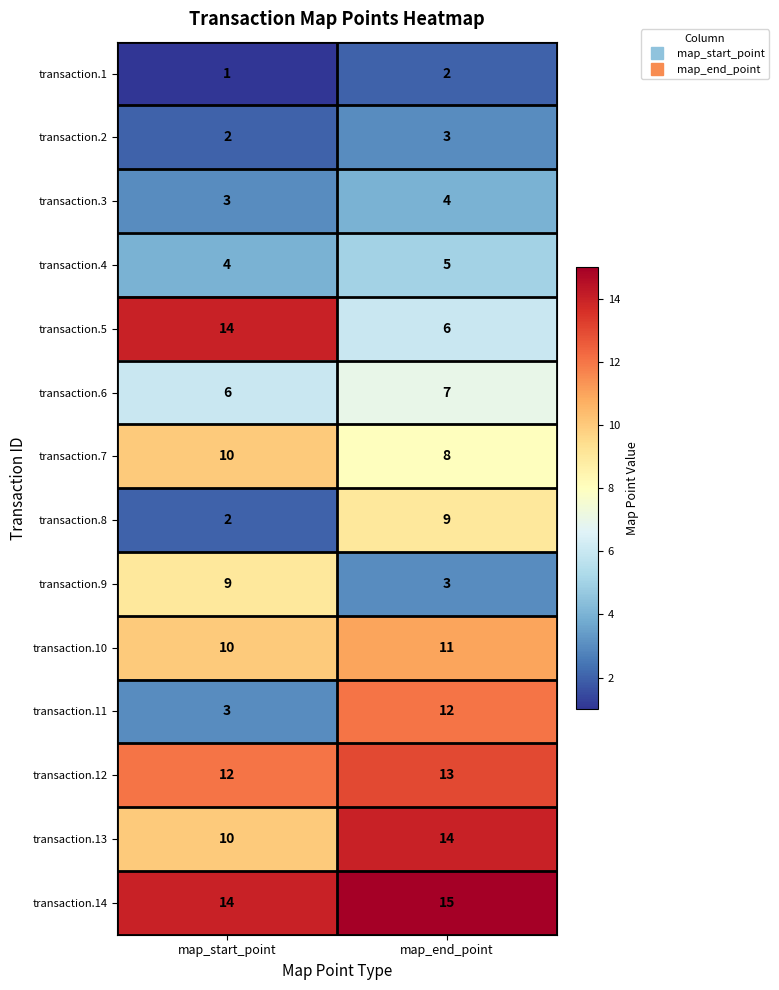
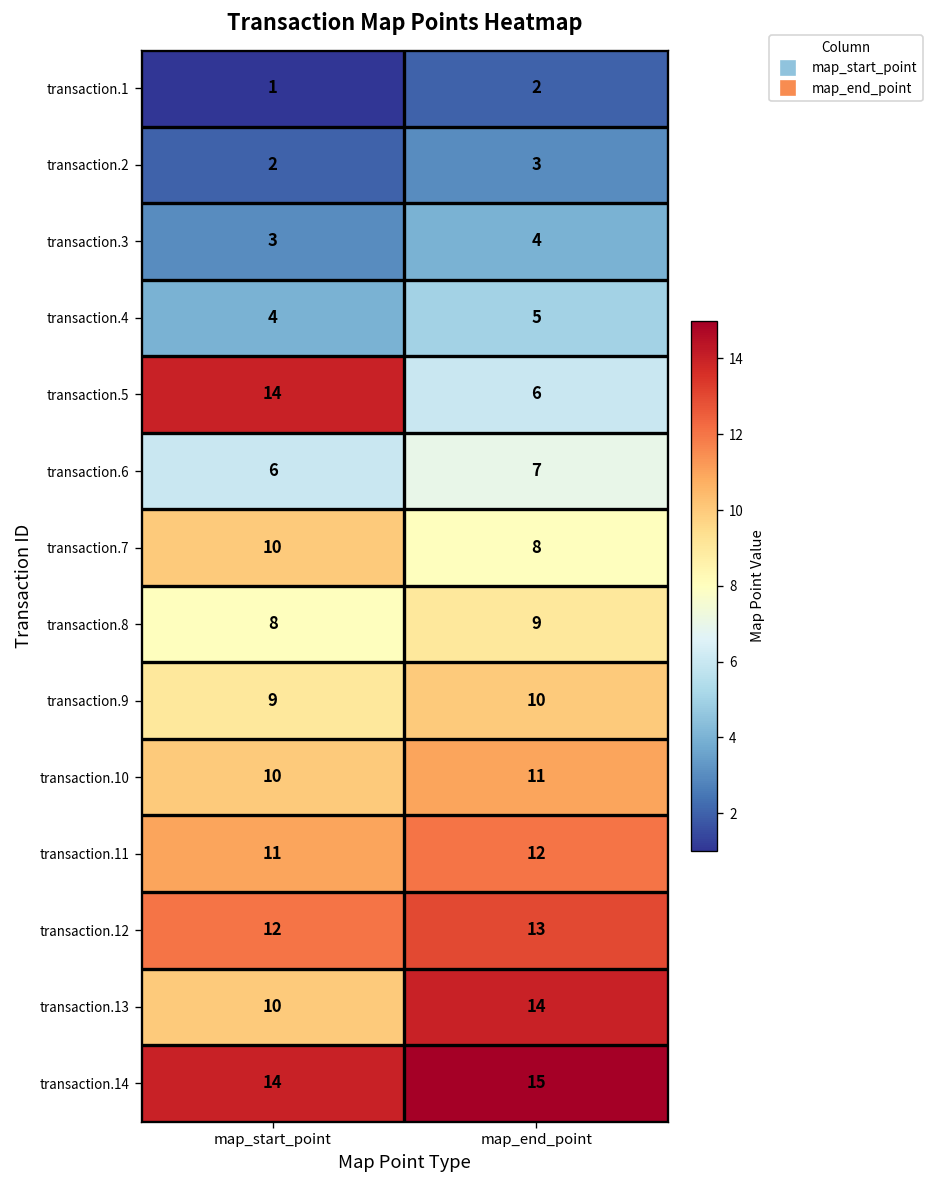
transaction.8, map_start_point: 2 -> 8
transaction.9, map_end_point: 3 -> 10
transaction.11, map_start_point: 3 -> 11
